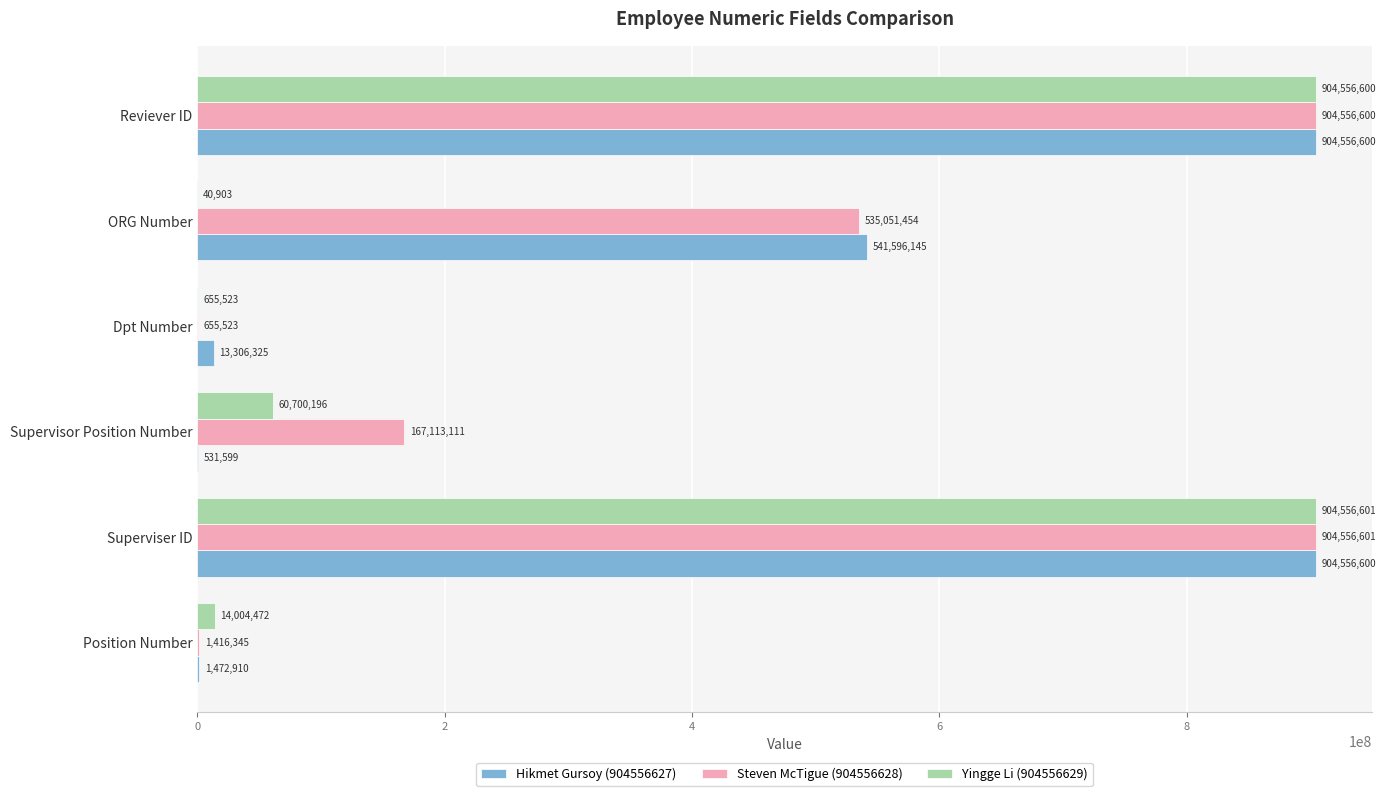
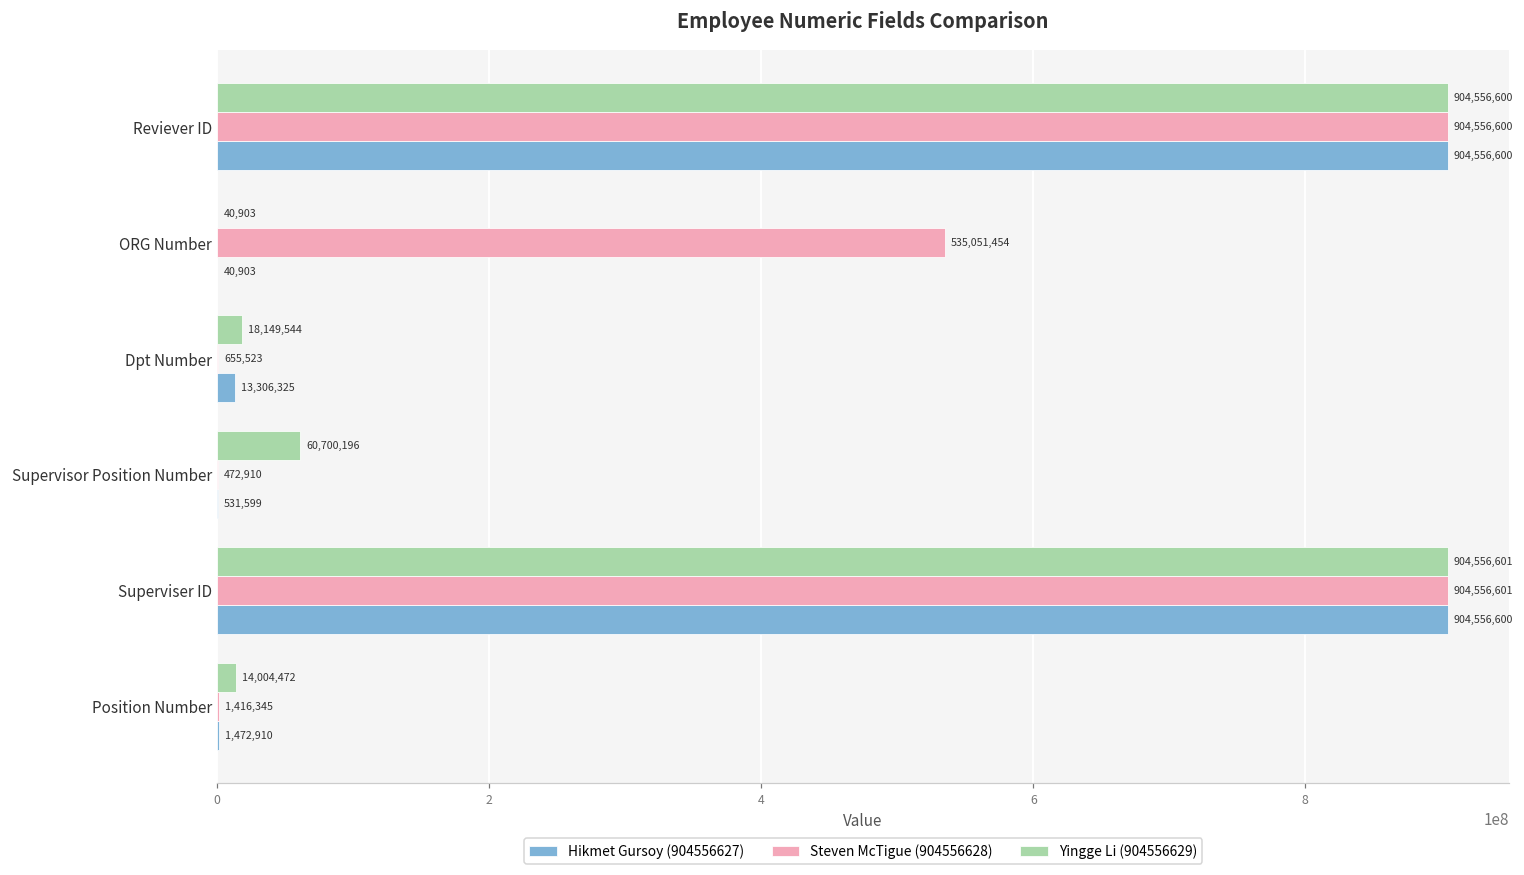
Hikmet Gursoy (904556627), ORG Number: 541,596,145 -> 40,903
Yingge Li (904556629), Dpt Number: 655,523 -> 18,149,544
Steven McTigue (904556628), Supervisor Position Number: 167,113,111 -> 472,910
